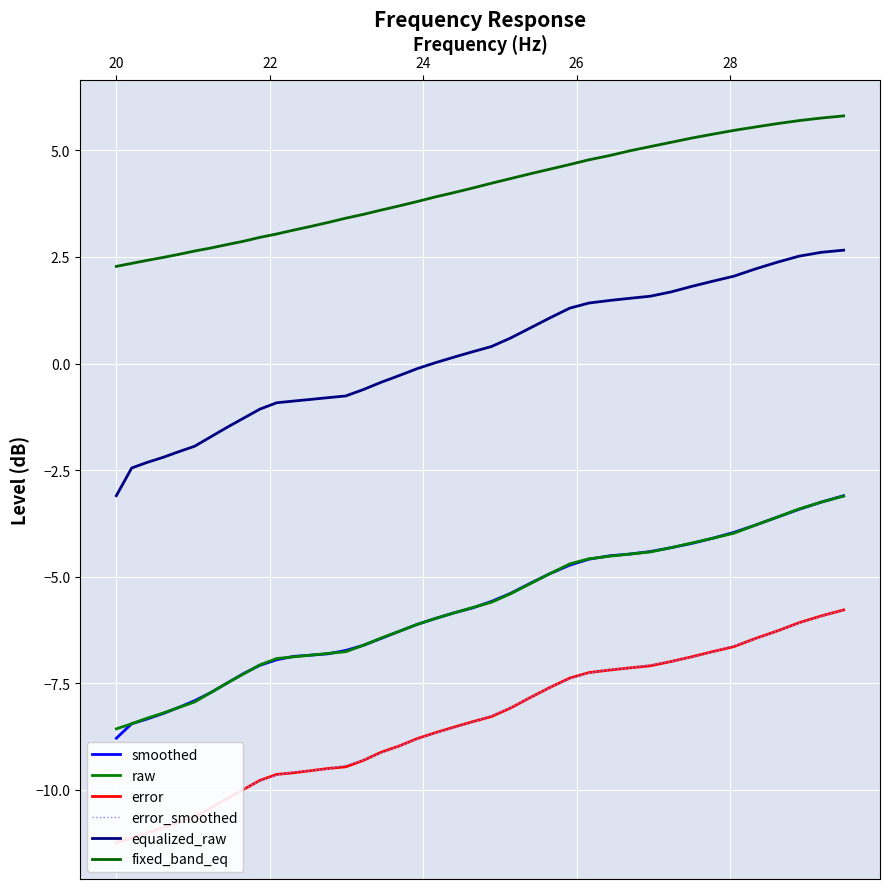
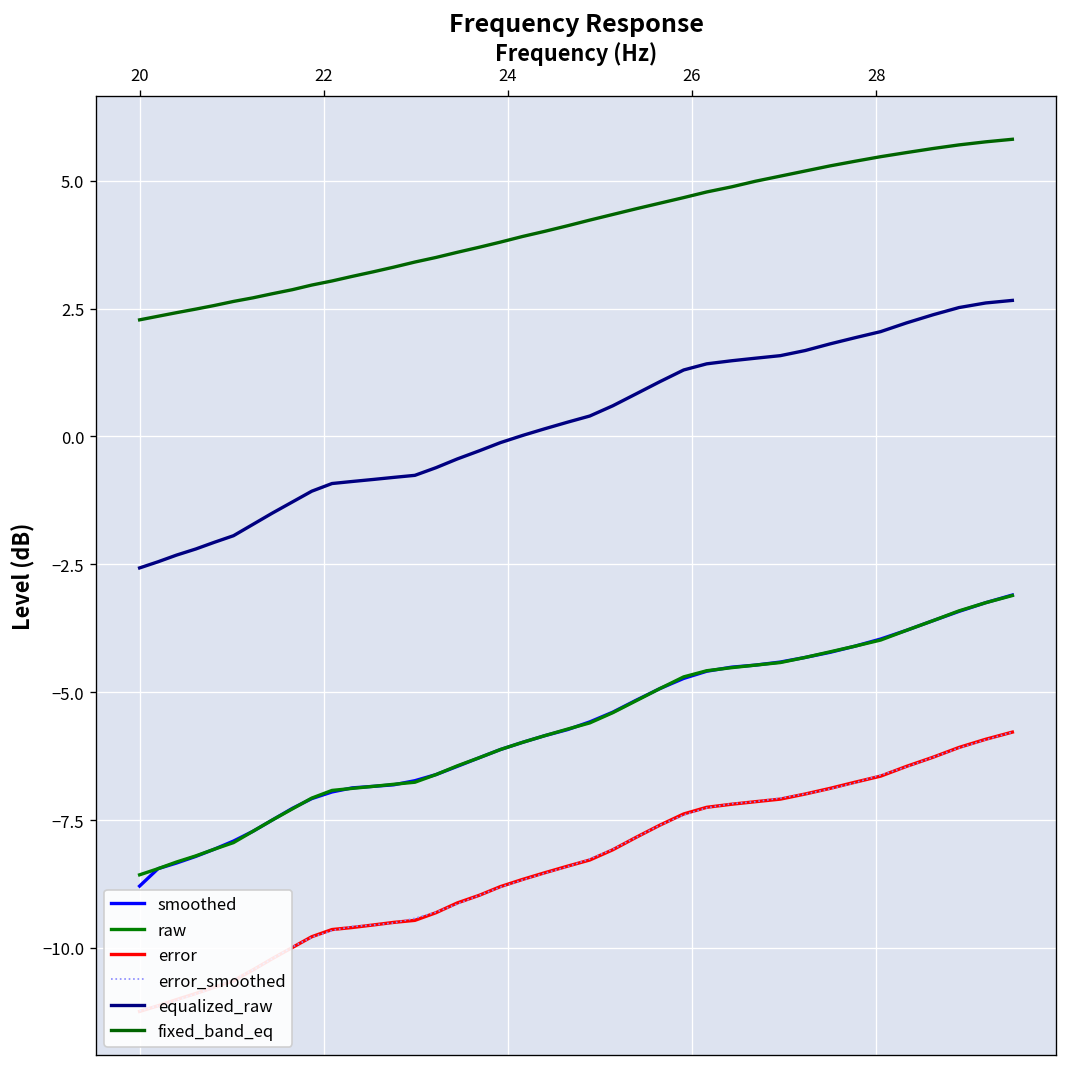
equalized_raw, 20: -3.1 -> -2.6
